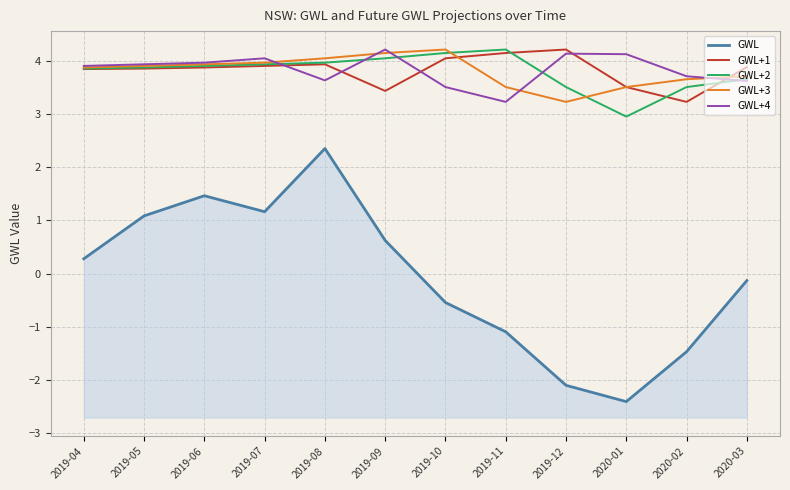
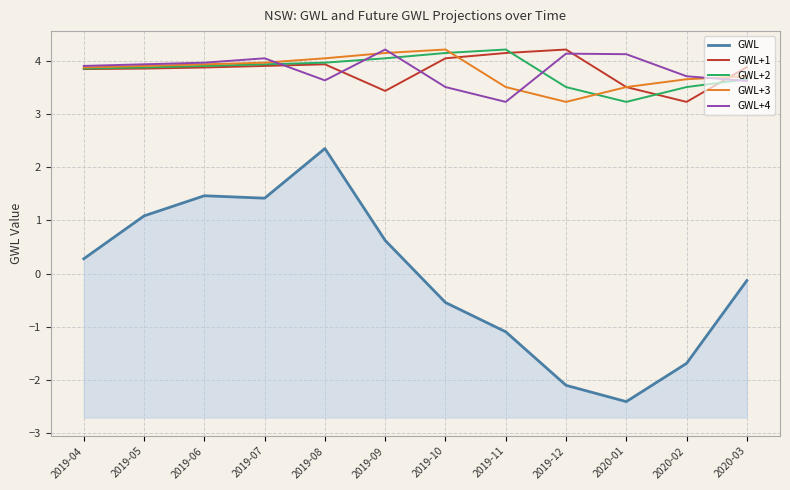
GWL, 2019-07: 1.2 -> 1.4
GWL+2, 2020-01: 3.0 -> 3.2
GWL, 2020-02: -1.5 -> -1.7
